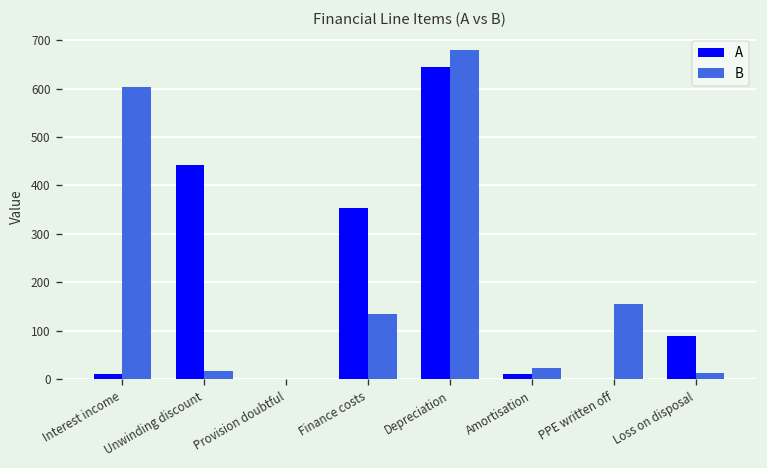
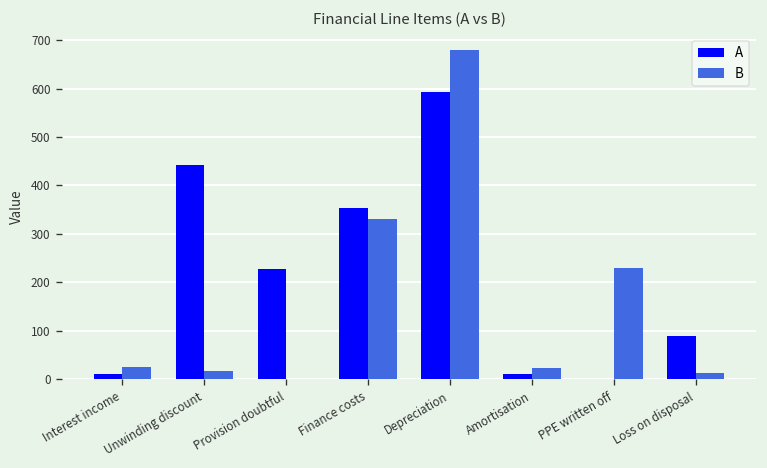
B, Interest income: 600 -> 30
A, Provision doubtful: 0 -> 230
B, Finance costs: 140 -> 330
A, Depreciation: 650 -> 590
B, PPE written off: 160 -> 230
